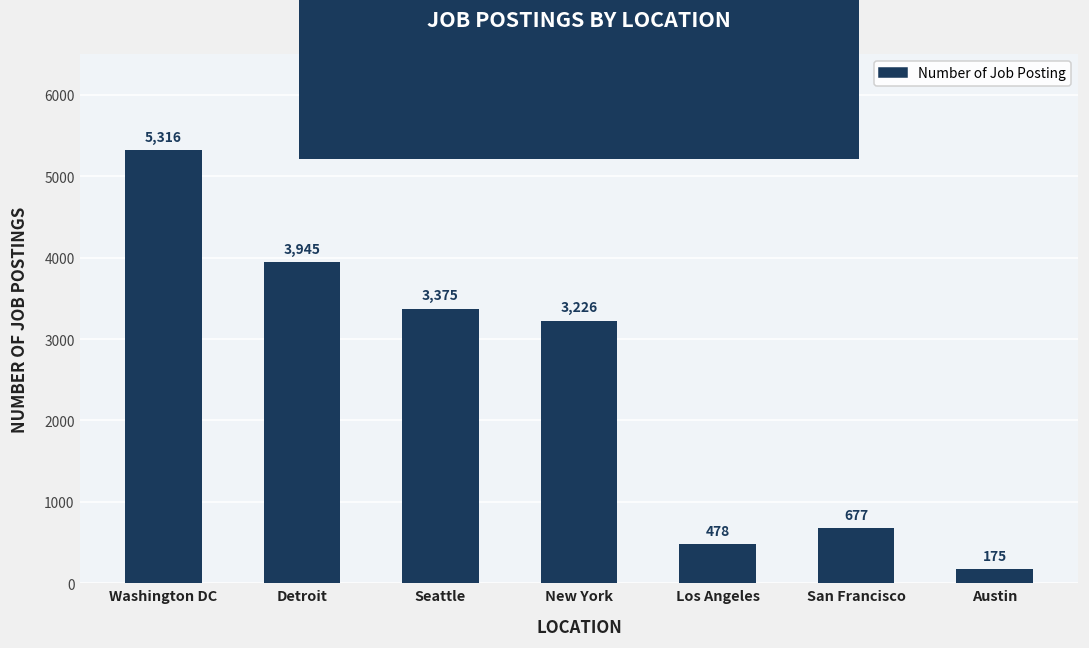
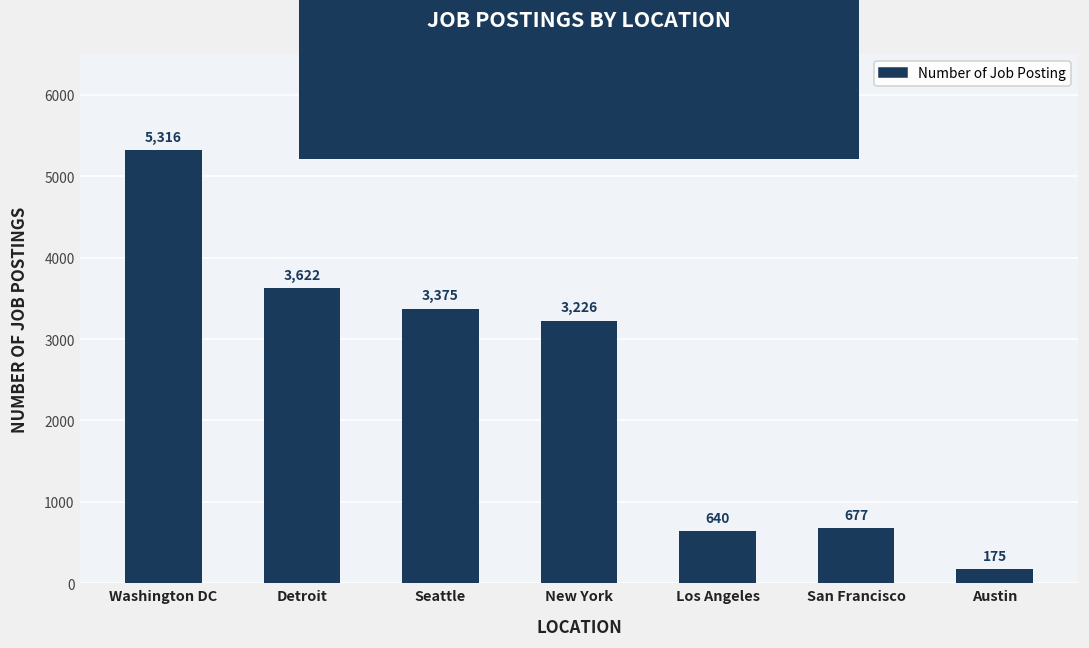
Detroit: 3,945 -> 3,622
Los Angeles: 478 -> 640
